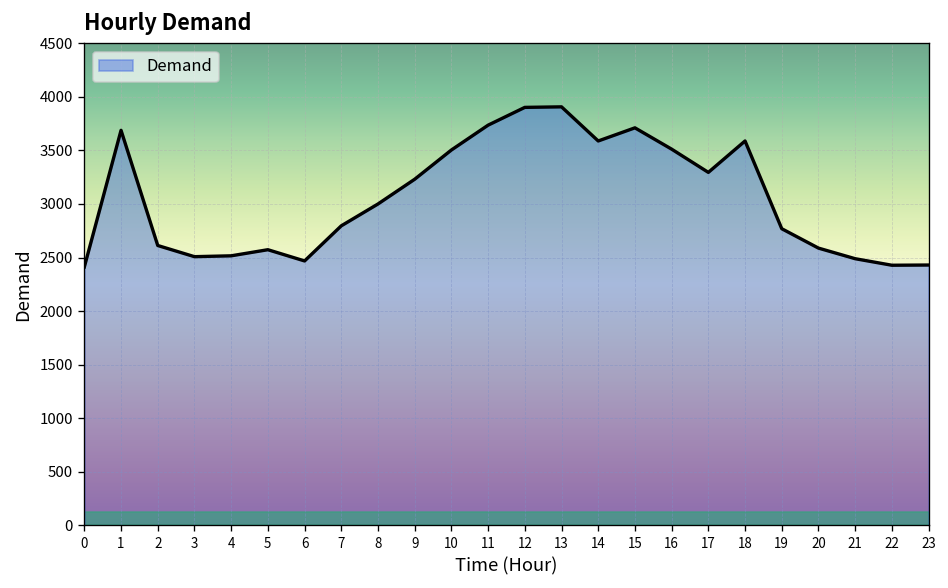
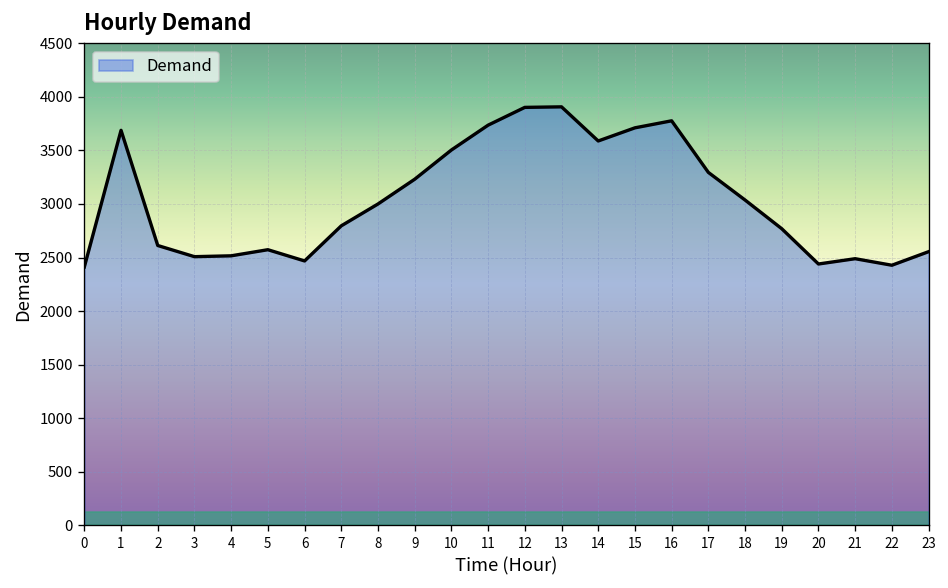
16: 3500 -> 3800
18: 3600 -> 3000
20: 2600 -> 2400
23: 2400 -> 2600
